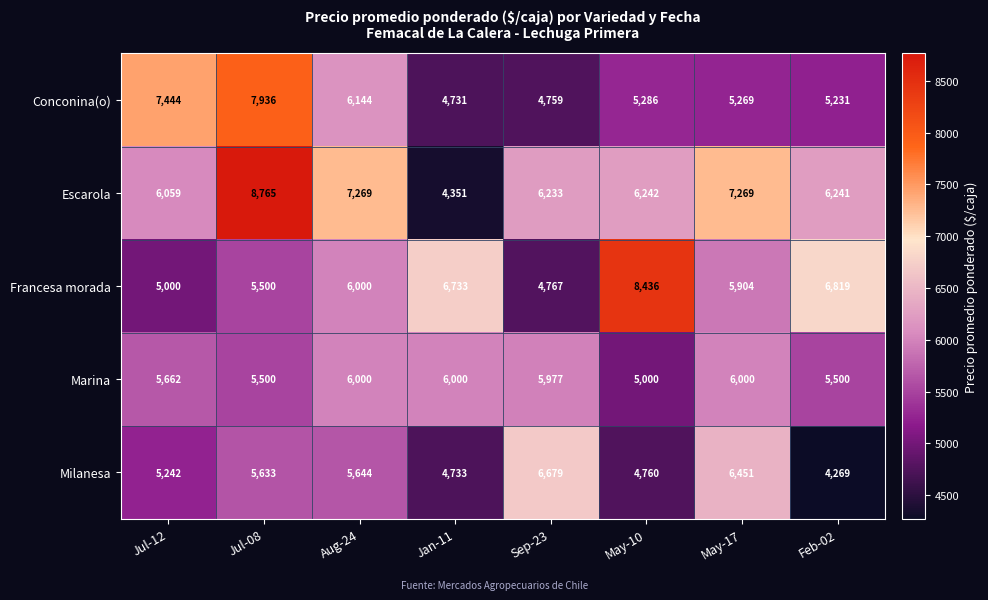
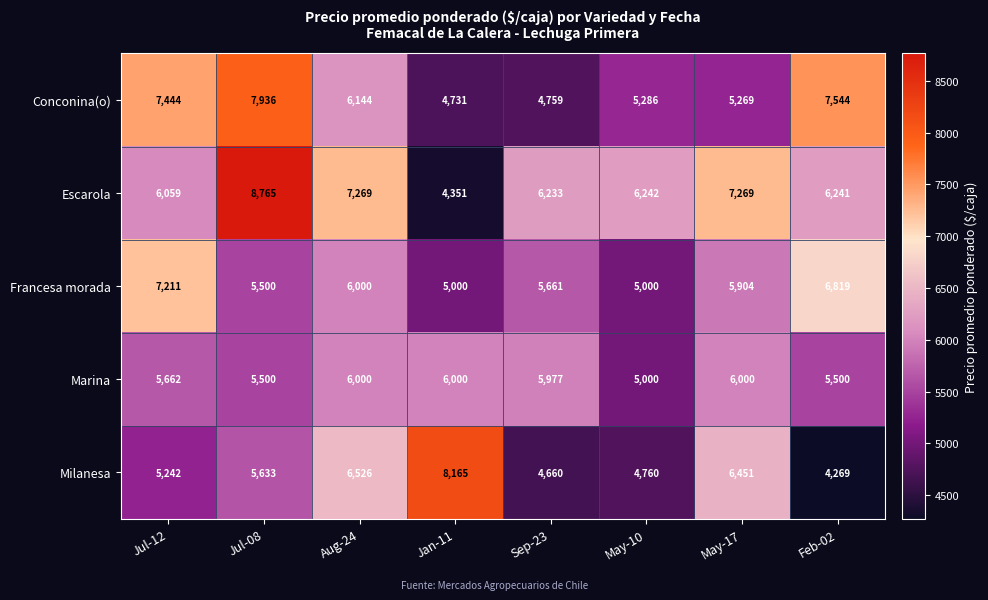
Conconina(o), Feb-02: 5,231 -> 7,544
Francesa morada, Jul-12: 5,000 -> 7,211
Francesa morada, Jan-11: 6,733 -> 5,000
Francesa morada, Sep-23: 4,767 -> 5,661
Francesa morada, May-10: 8,436 -> 5,000
Milanesa, Aug-24: 5,644 -> 6,526
Milanesa, Jan-11: 4,733 -> 8,165
Milanesa, Sep-23: 6,679 -> 4,660
